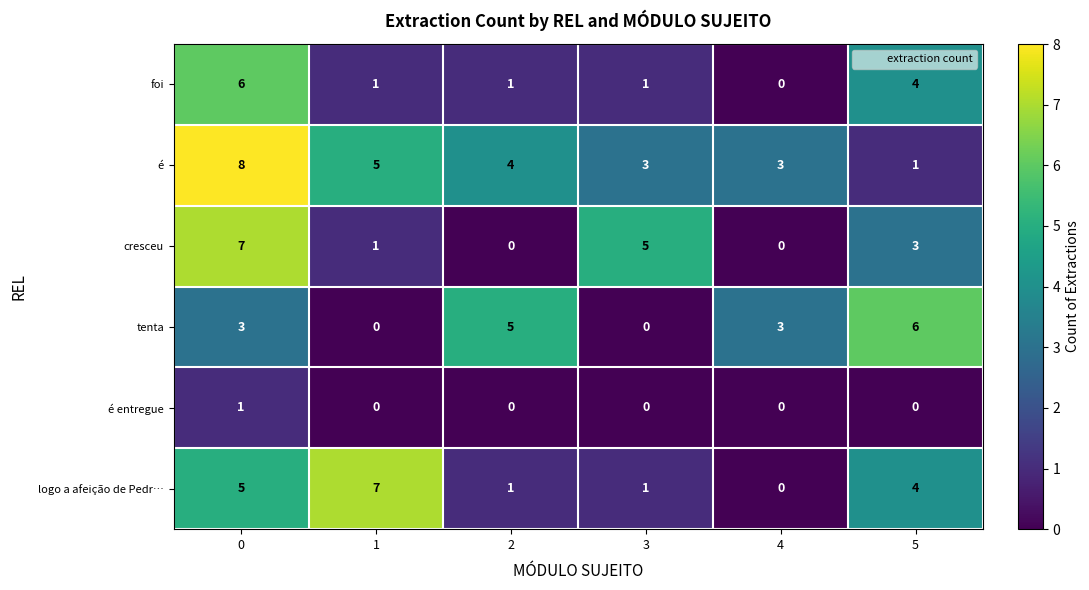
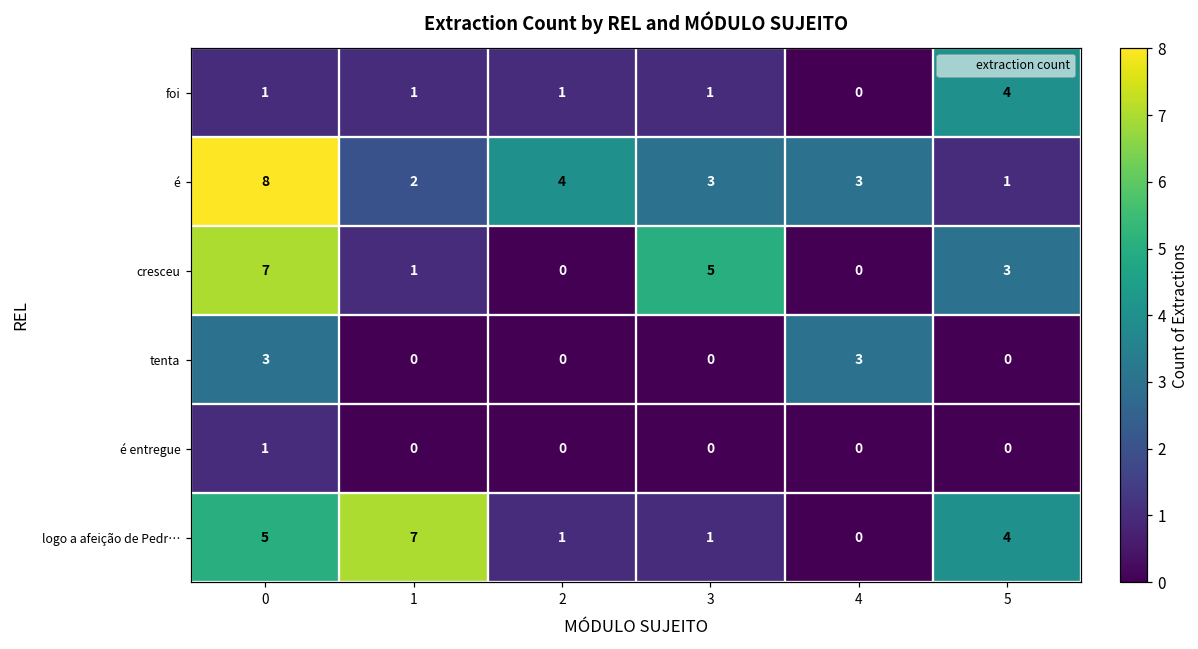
foi, 0: 6 -> 1
é, 1: 5 -> 2
tenta, 2: 5 -> 0
tenta, 5: 6 -> 0
